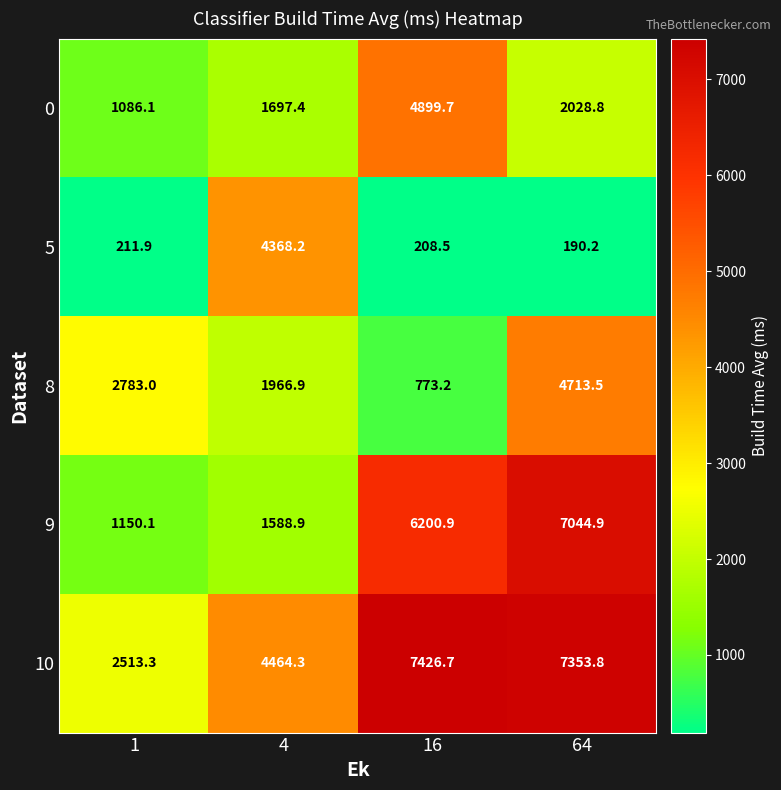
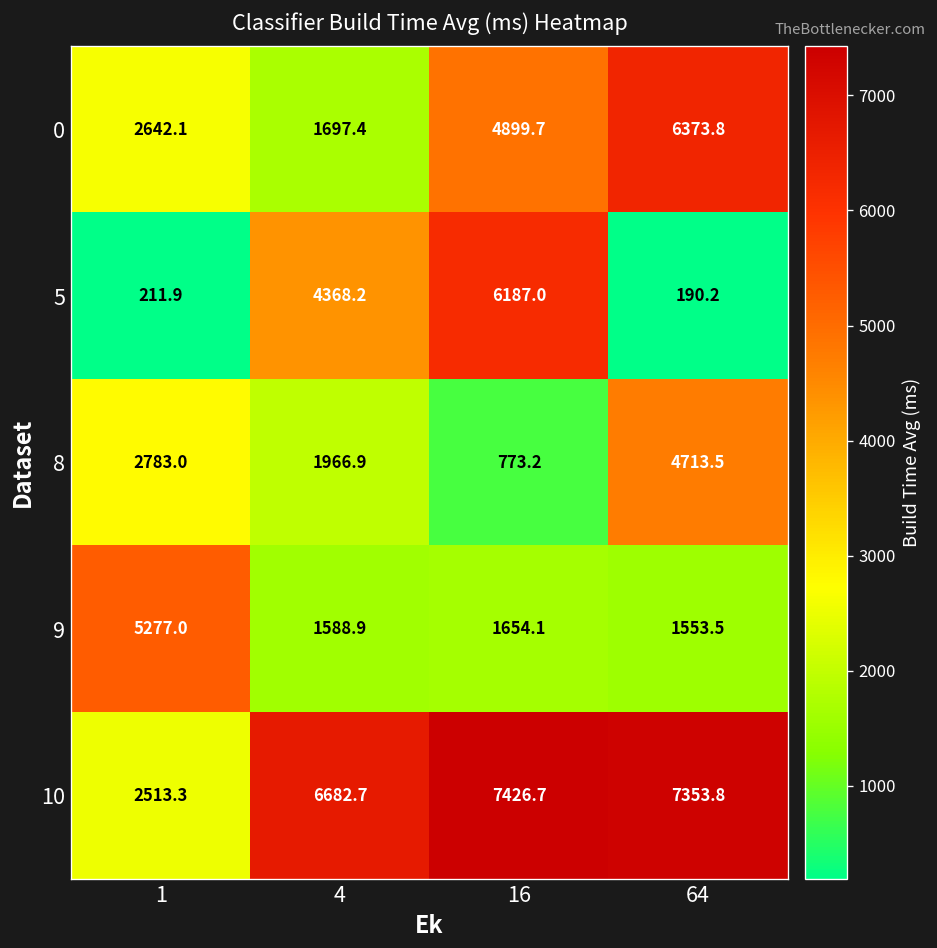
0, 1: 1086.1 -> 2642.1
0, 64: 2028.8 -> 6373.8
5, 16: 208.5 -> 6187.0
9, 1: 1150.1 -> 5277.0
9, 16: 6200.9 -> 1654.1
9, 64: 7044.9 -> 1553.5
10, 4: 4464.3 -> 6682.7
